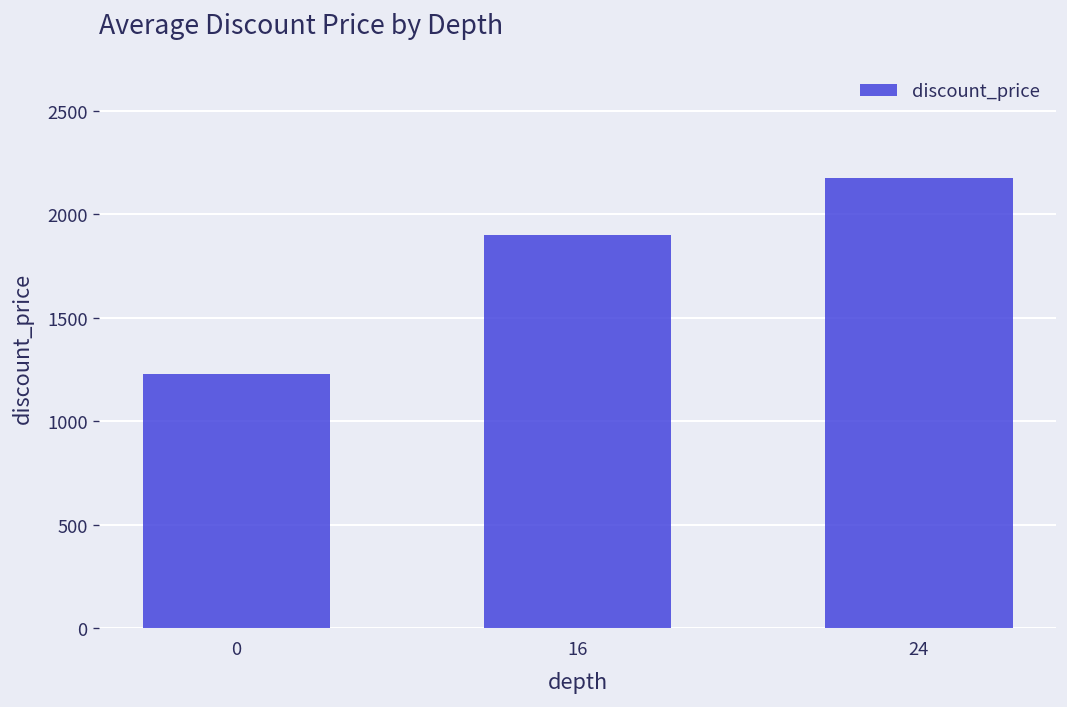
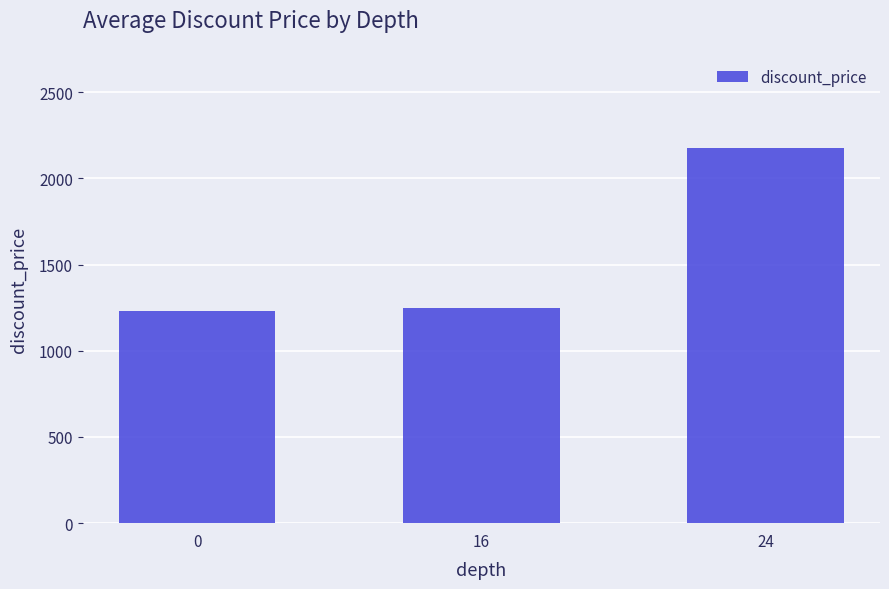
16: 1900 -> 1250
